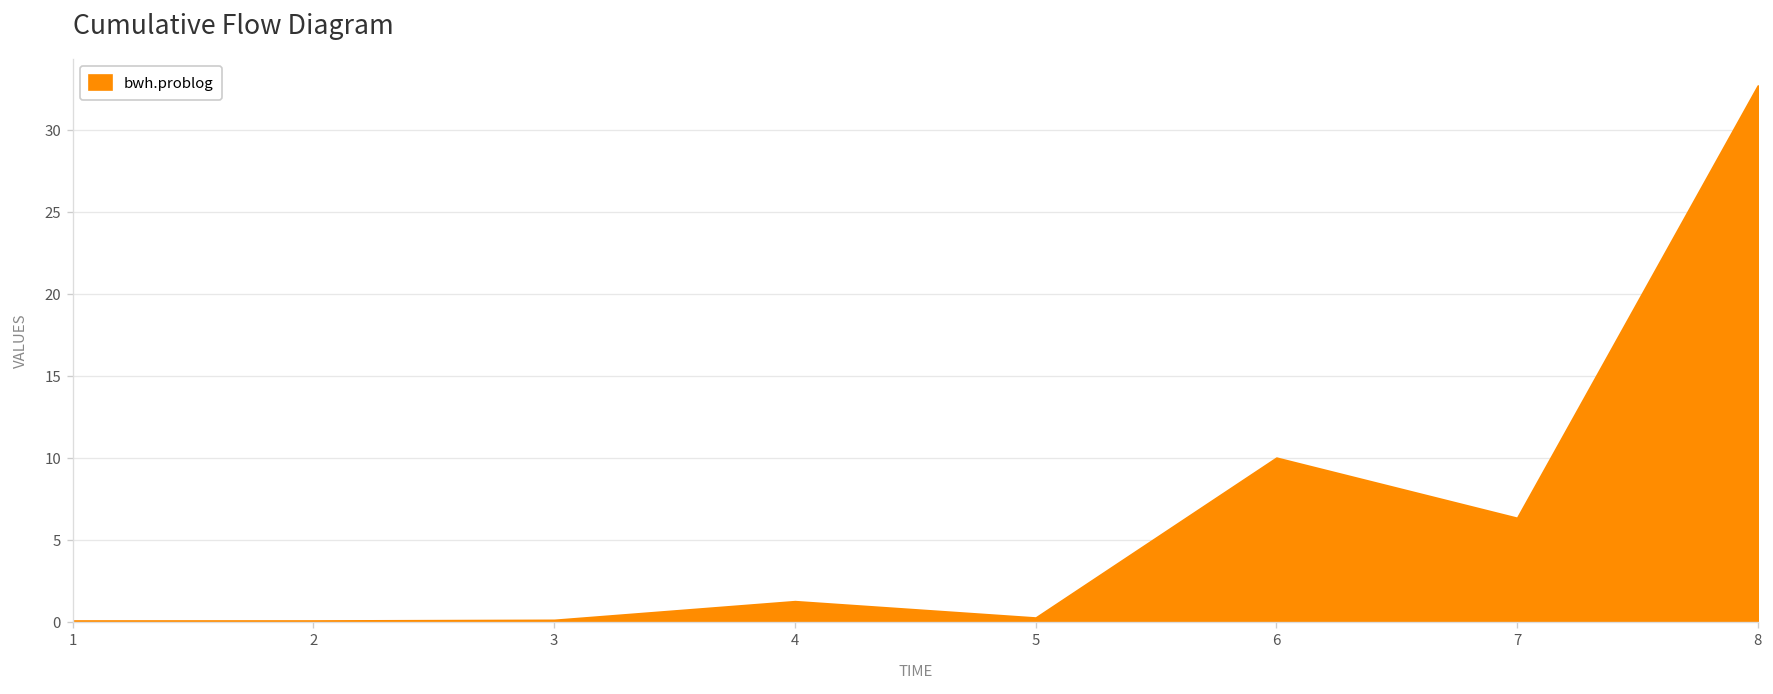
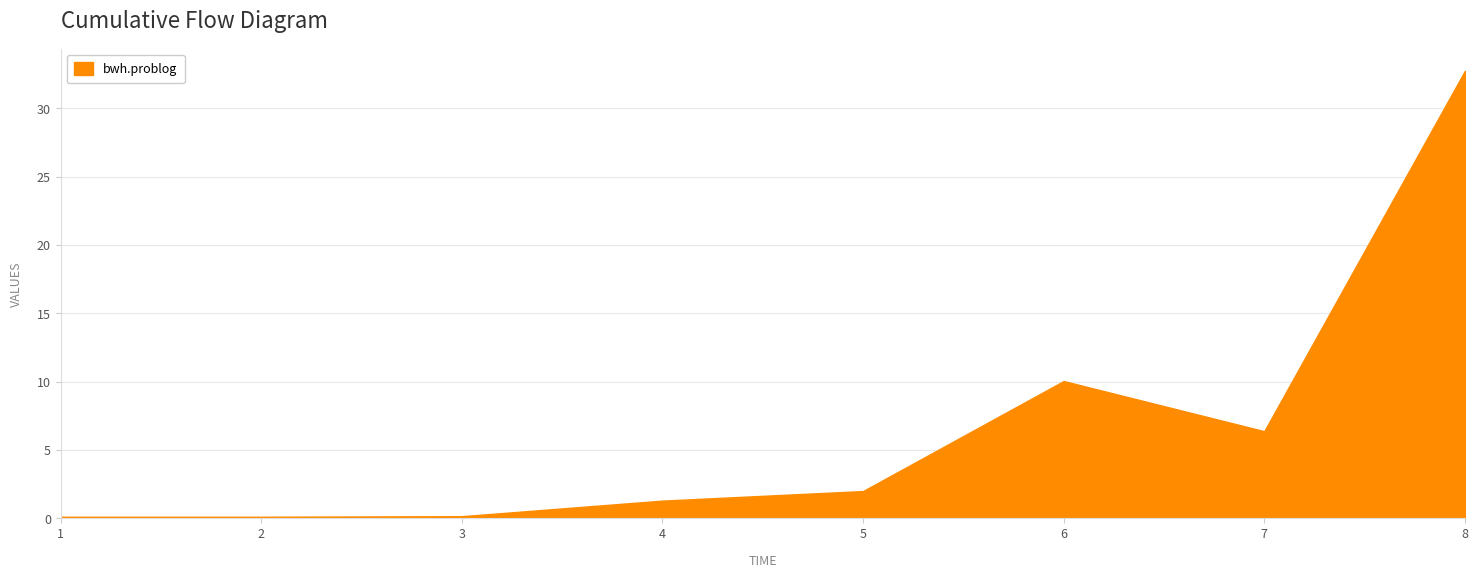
5: 0.3 -> 2.0
